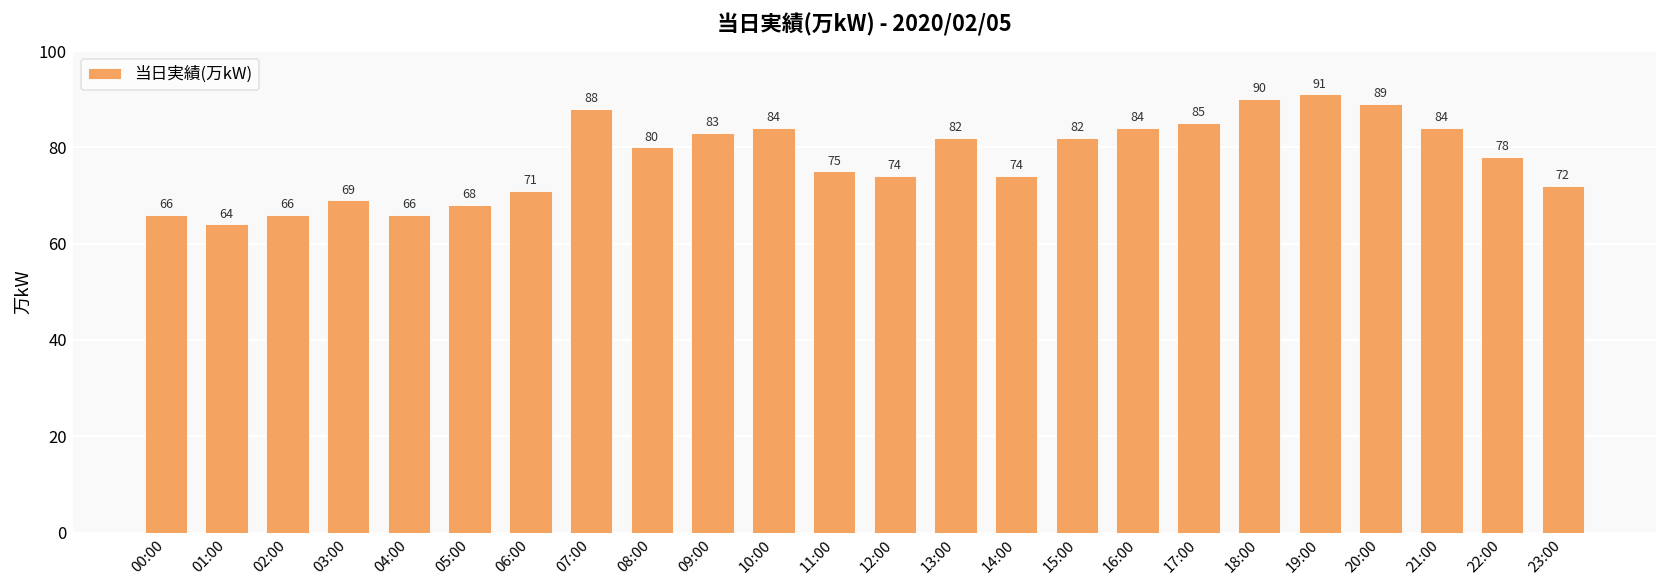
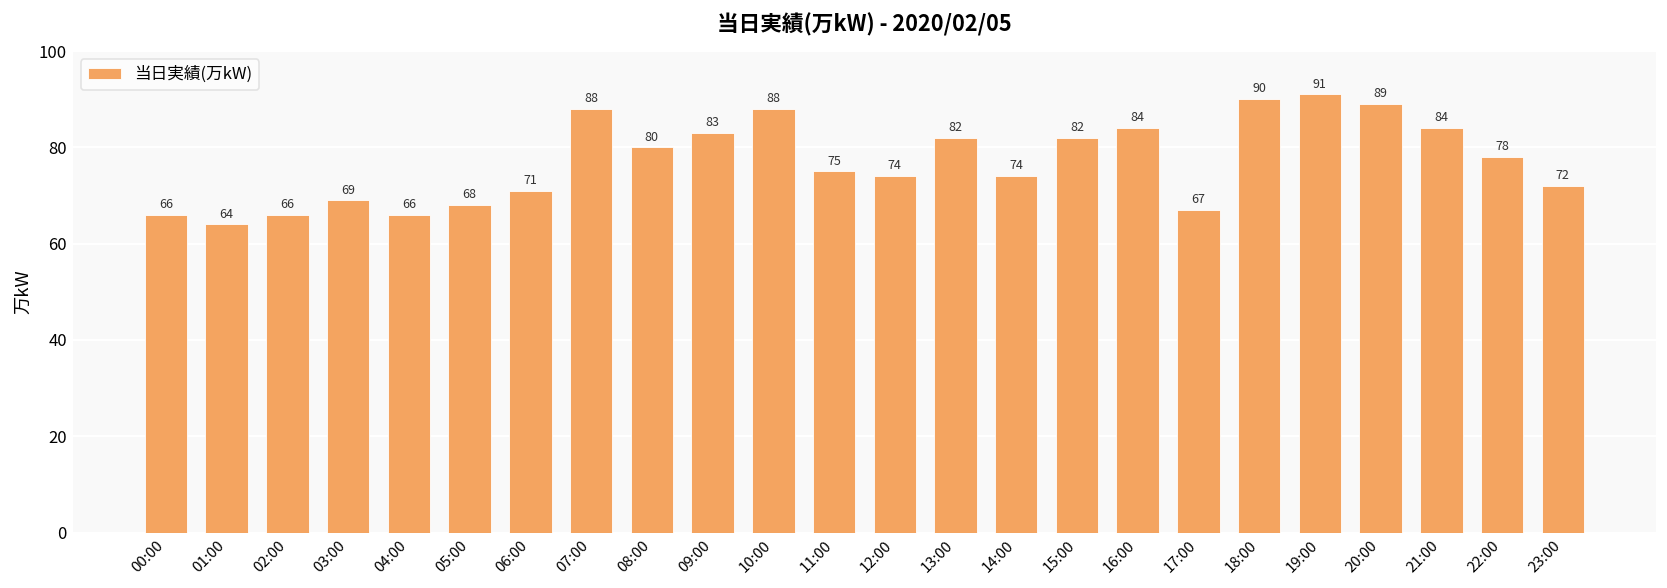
10:00: 84 -> 88
17:00: 85 -> 67
